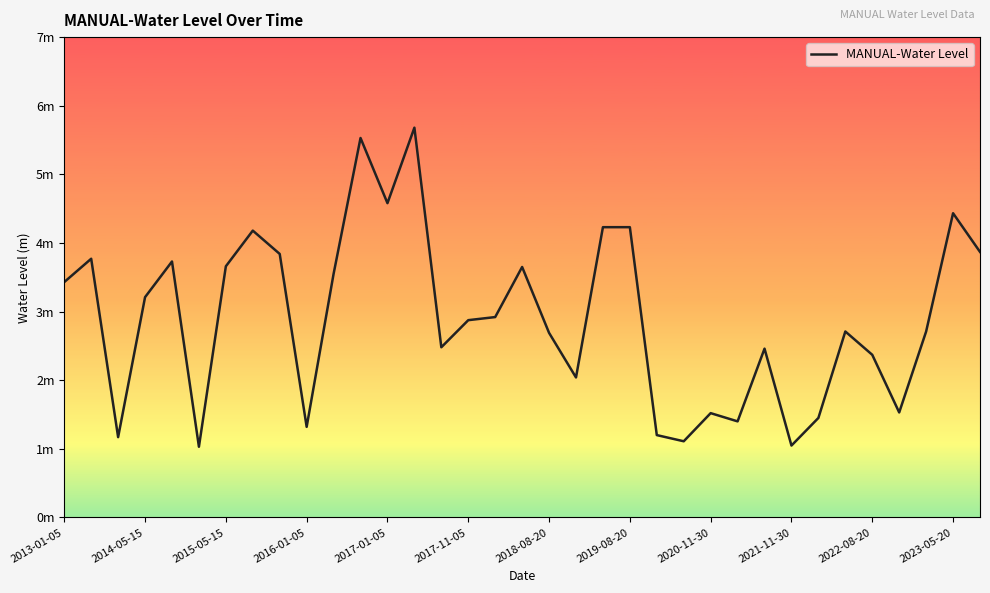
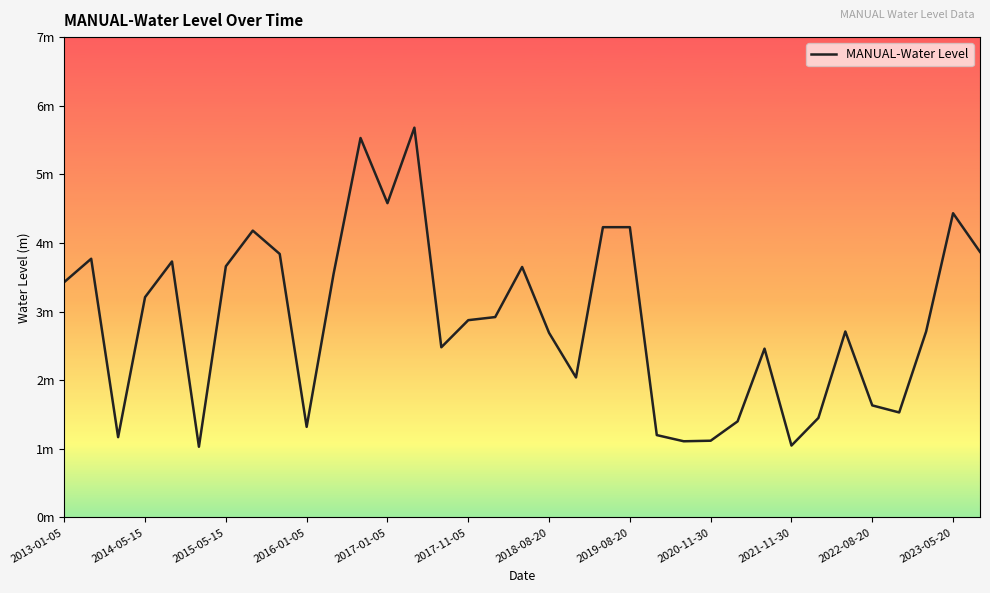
2020-11-30: 1.5m -> 1.1m
2022-08-20: 2.4m -> 1.6m
